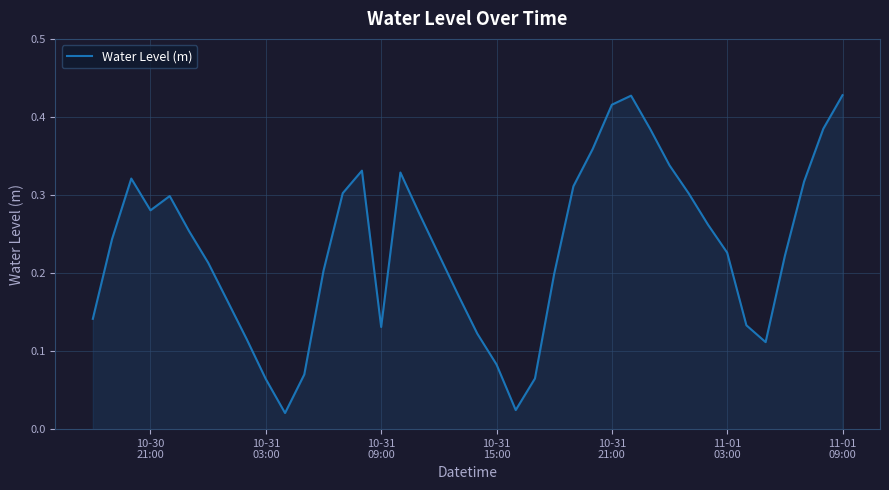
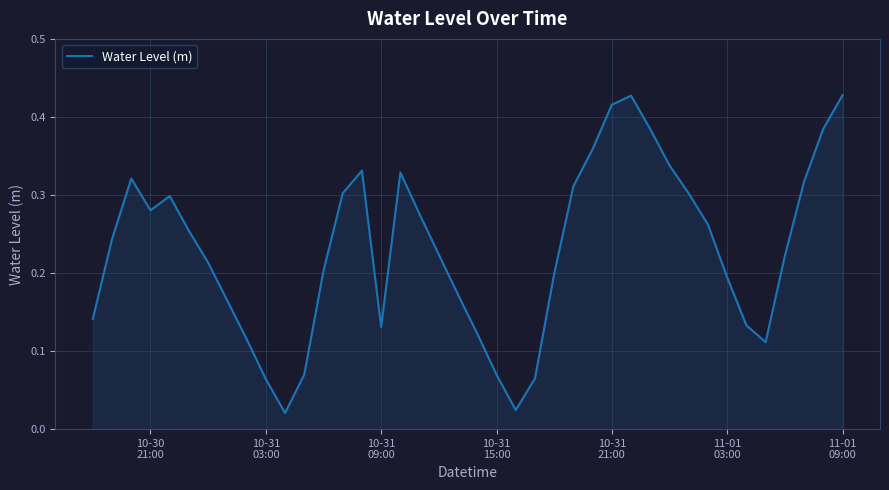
10-31 15:00: 0.08 -> 0.07
11-01 03:00: 0.23 -> 0.19
